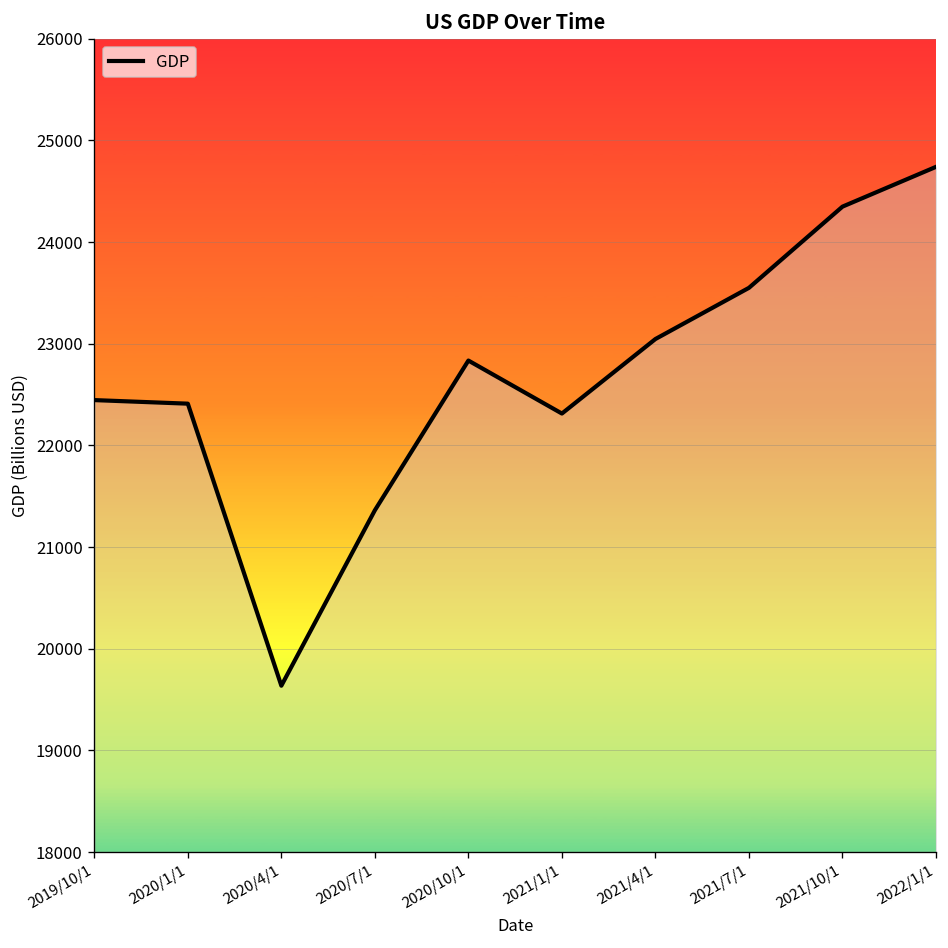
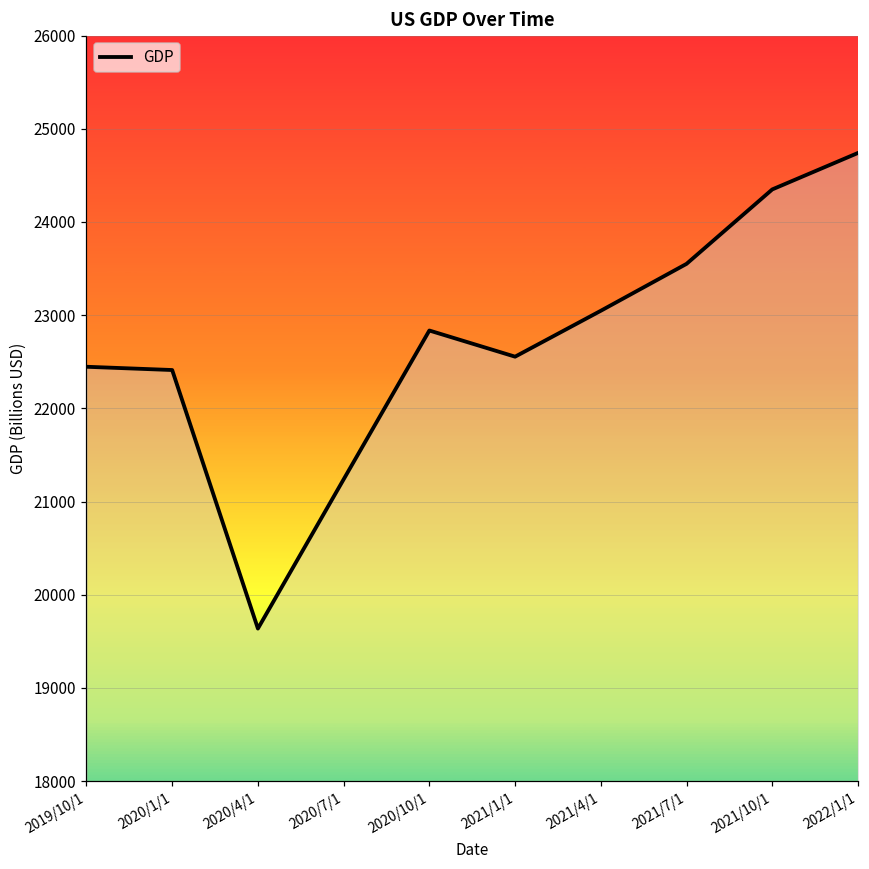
2020/7/1: 21400 -> 21200
2021/1/1: 22300 -> 22600
